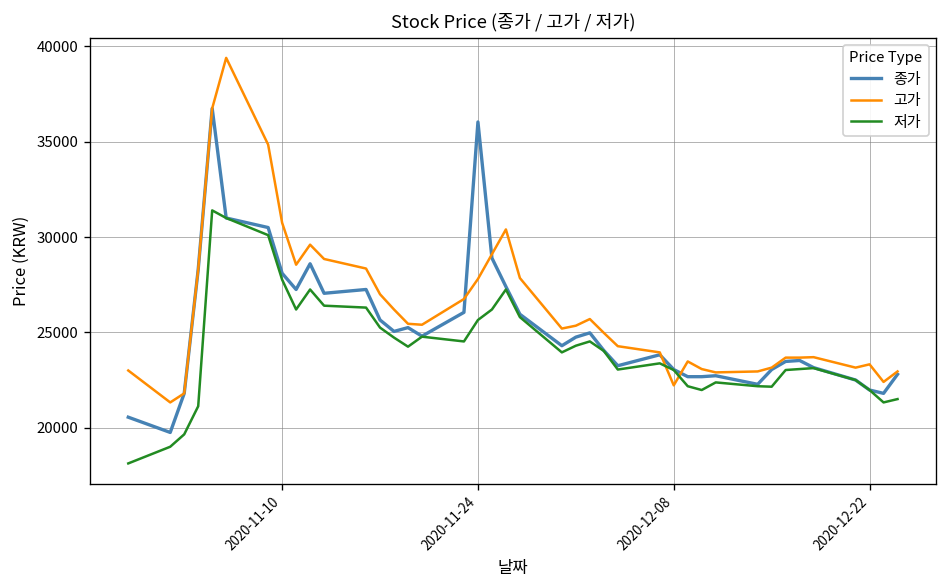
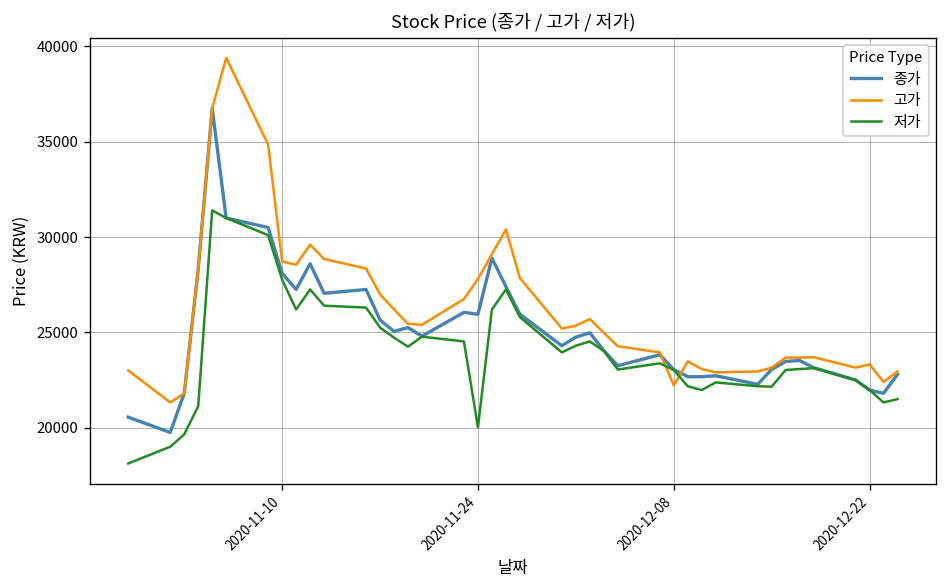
고가, 2020-11-10: 30800 -> 28700
종가, 2020-11-24: 36000 -> 26000
저가, 2020-11-24: 25600 -> 20000
